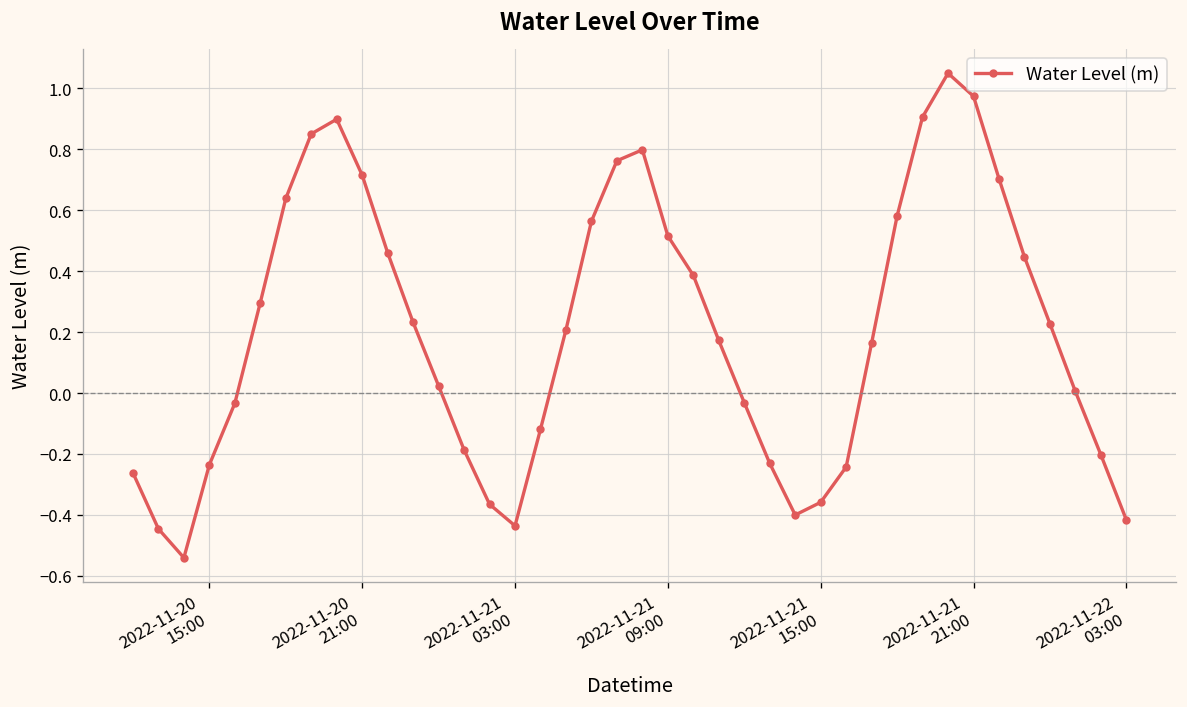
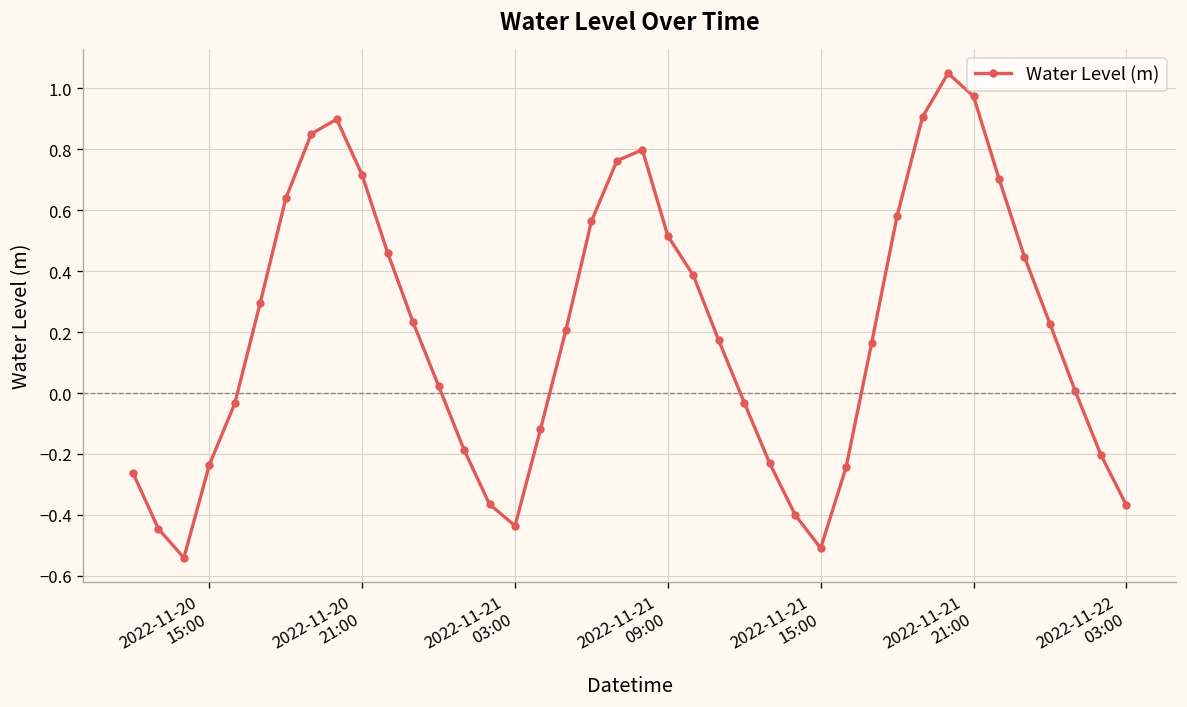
2022-11-21 15:00: -0.36 -> -0.51
2022-11-22 03:00: -0.42 -> -0.37
